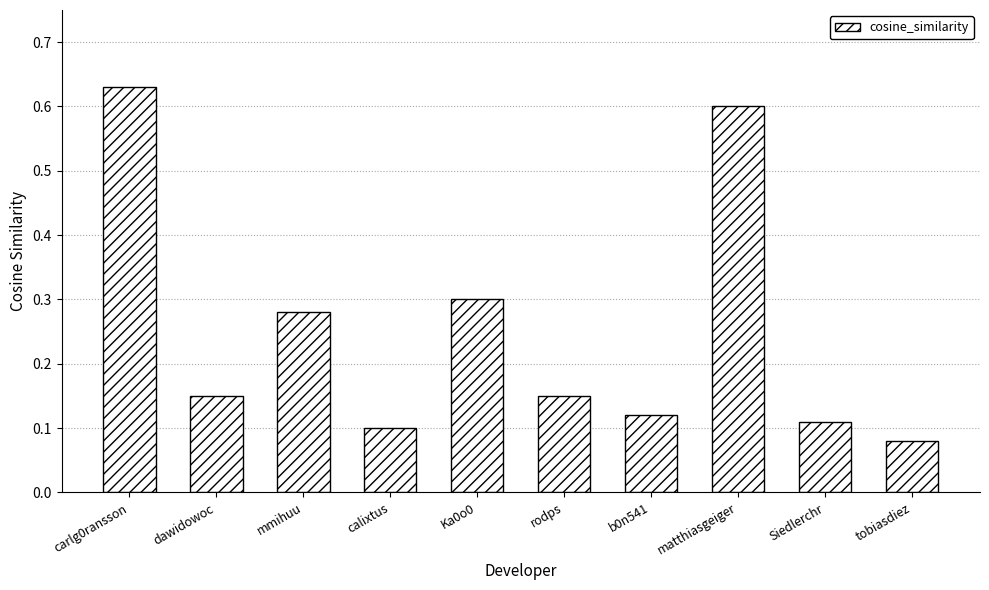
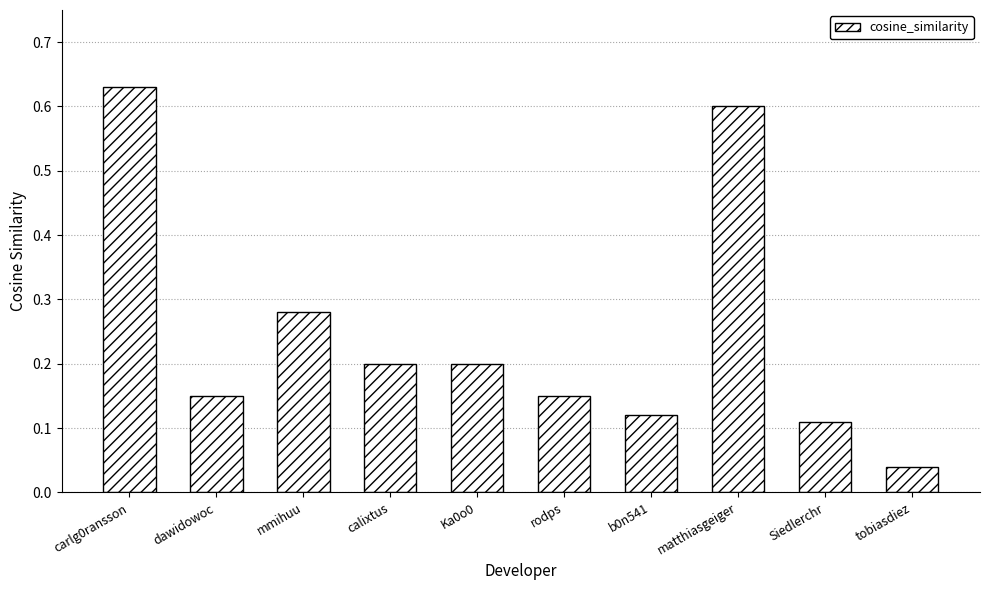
calixtus: 0.1 -> 0.2
Ka0o0: 0.3 -> 0.2
tobiasdiez: 0.08 -> 0.04
